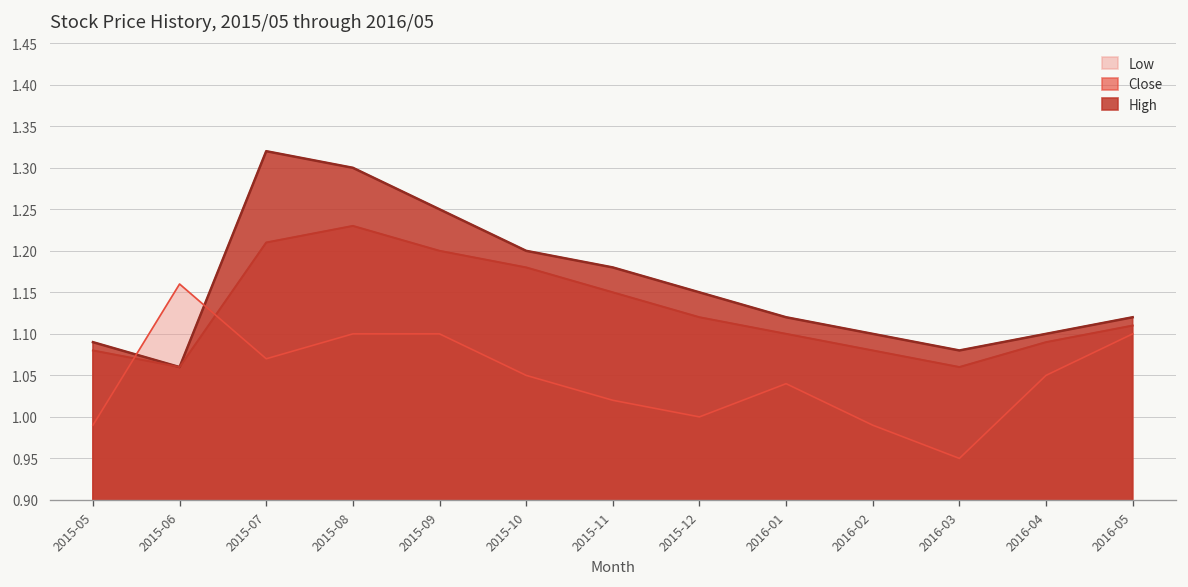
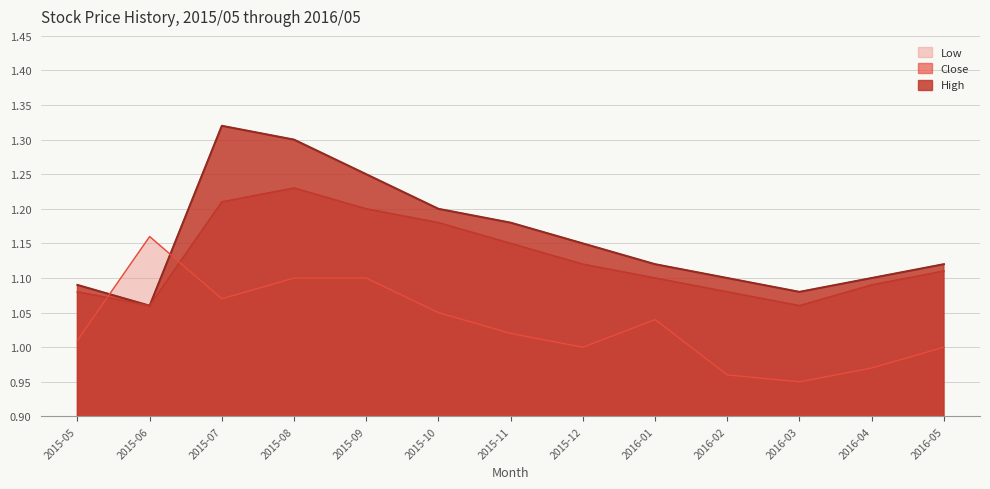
Low, 2015-05: 0.99 -> 1.01
Low, 2016-02: 0.99 -> 0.96
Low, 2016-04: 1.05 -> 0.97
Low, 2016-05: 1.1 -> 1.0
